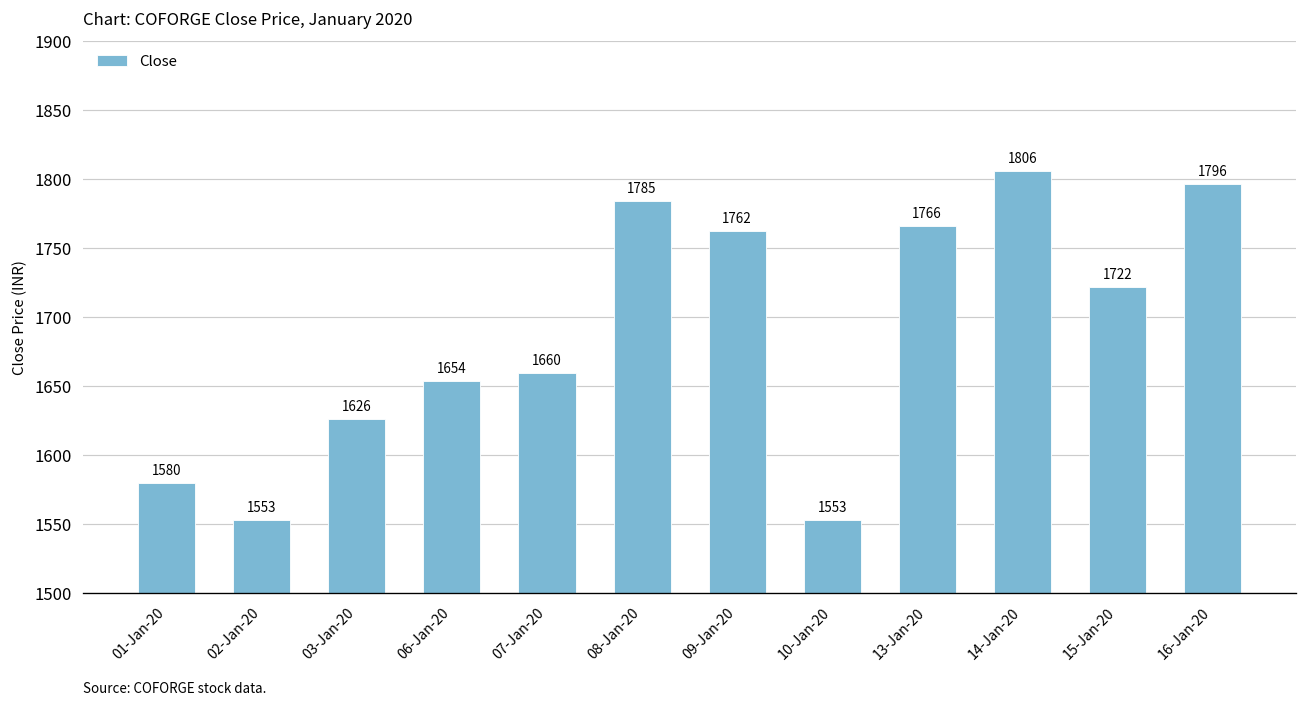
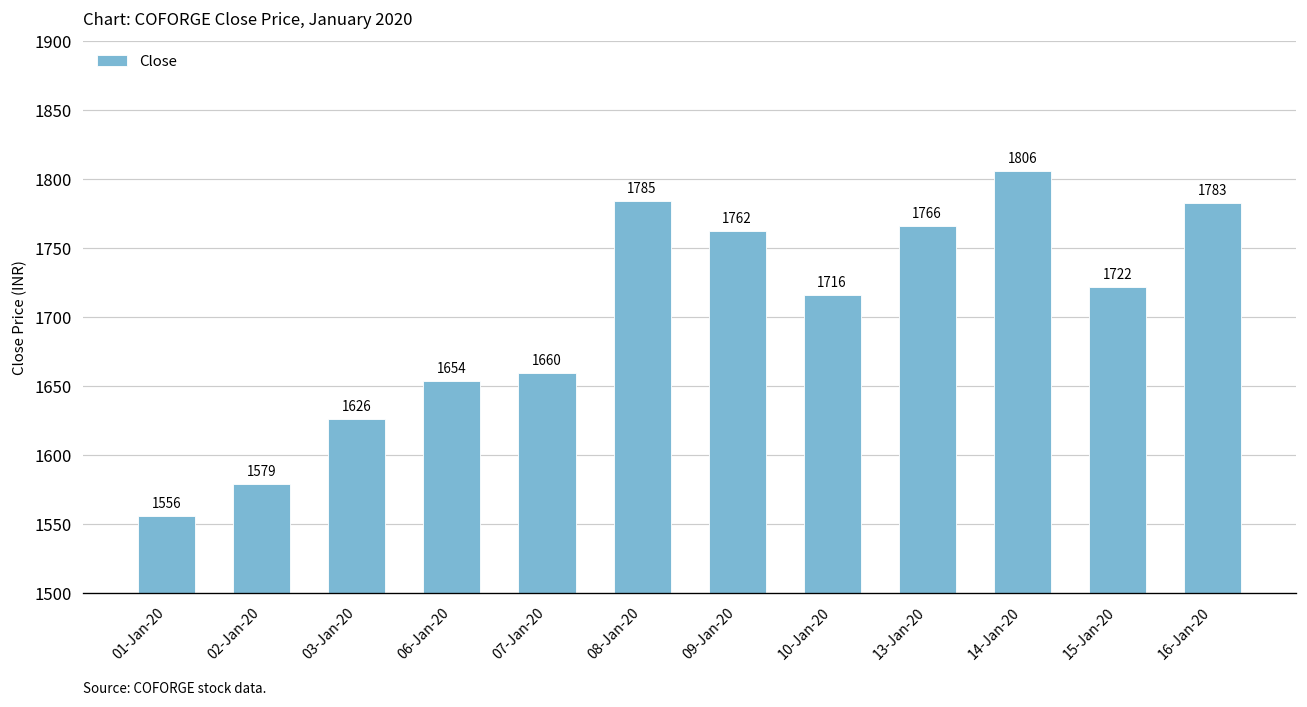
01-Jan-20: 1580 -> 1556
02-Jan-20: 1553 -> 1579
10-Jan-20: 1553 -> 1716
16-Jan-20: 1796 -> 1783
